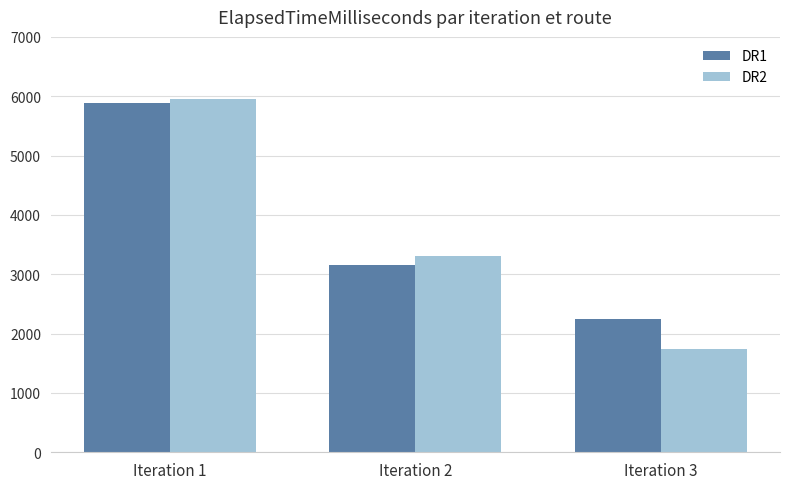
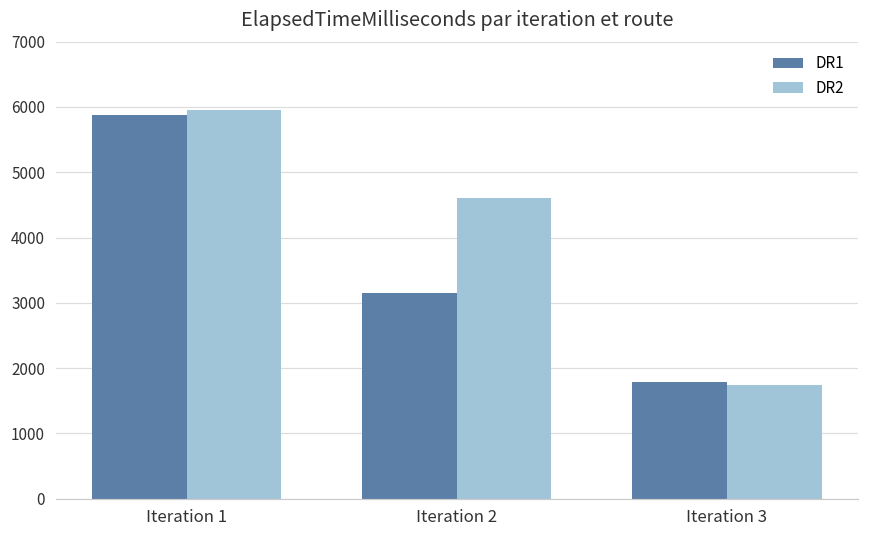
DR2, Iteration 2: 3300 -> 4600
DR1, Iteration 3: 2200 -> 1800
